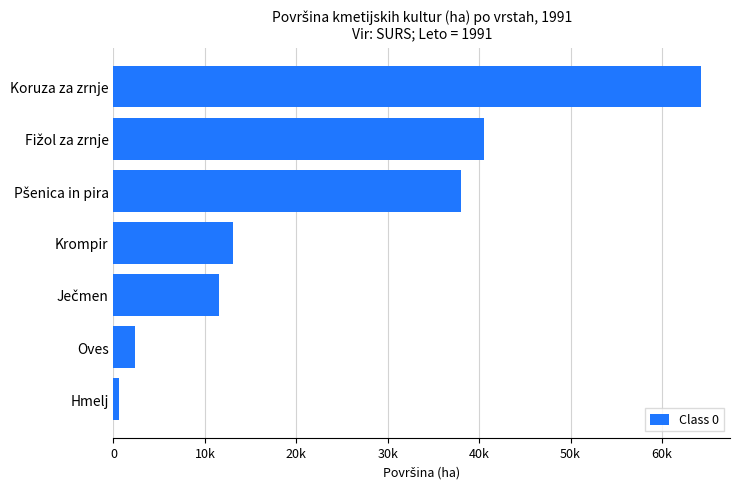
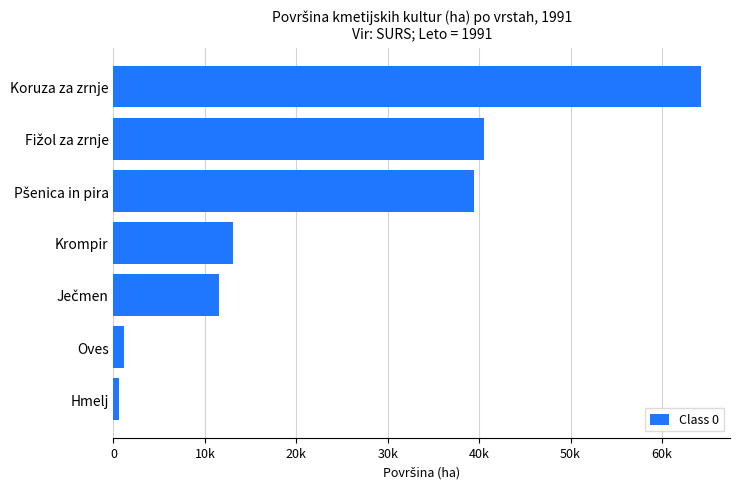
Pšenica in pira: 38000 -> 39000
Oves: 2000 -> 1000
